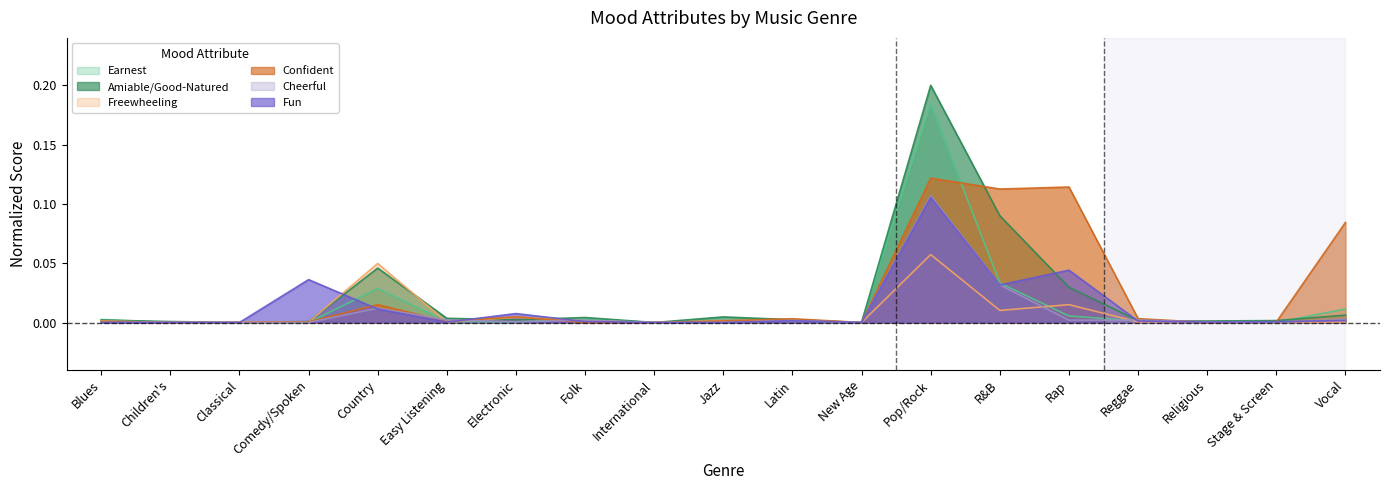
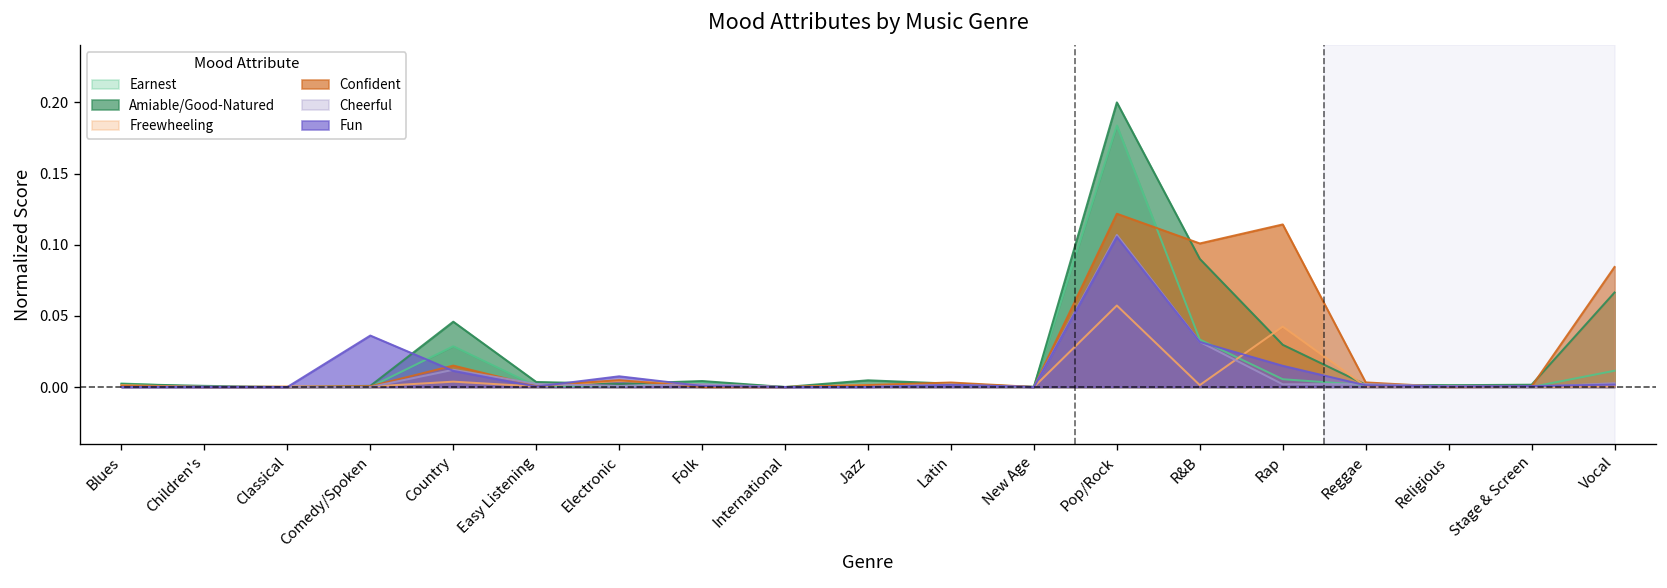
Freewheeling, Country: 0.050 -> 0.004
Freewheeling, R&B: 0.010 -> 0.001
Confident, R&B: 0.113 -> 0.101
Freewheeling, Rap: 0.015 -> 0.042
Fun, Rap: 0.044 -> 0.015
Amiable/Good-Natured, Vocal: 0.006 -> 0.066
